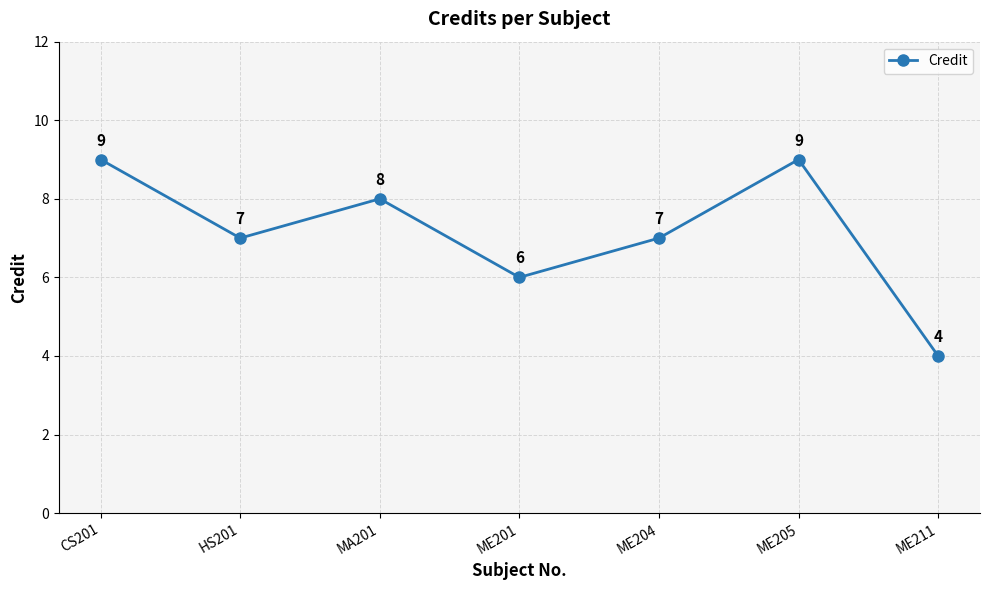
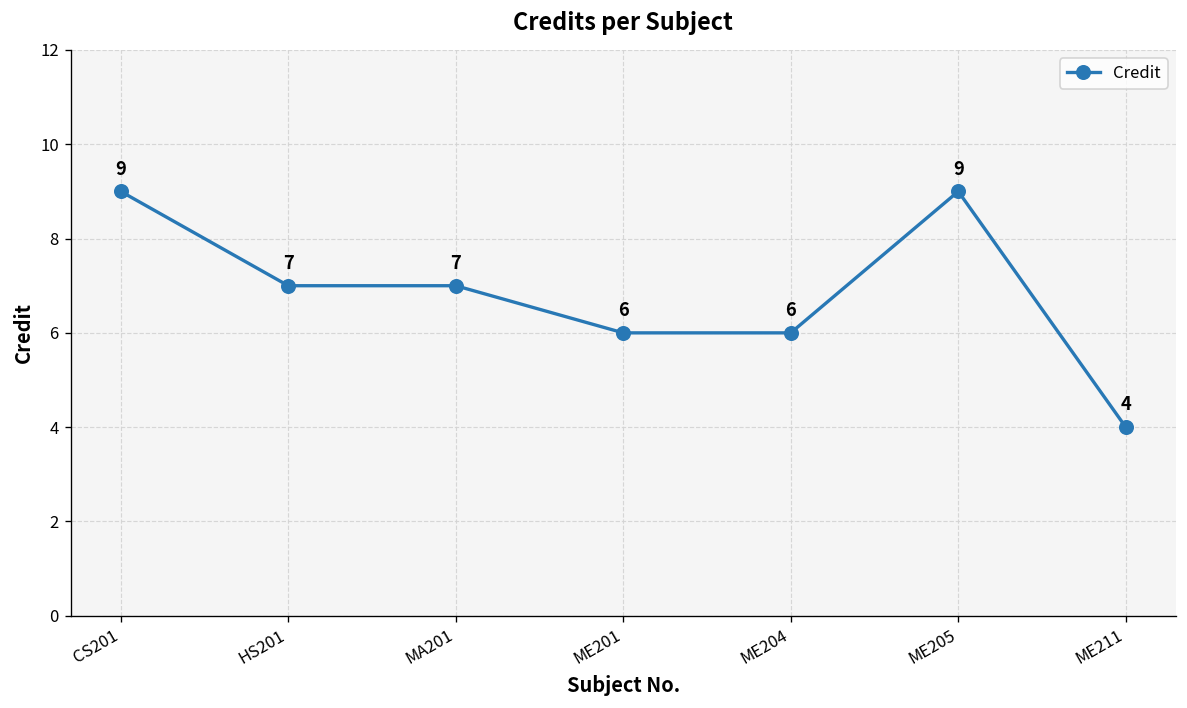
MA201: 8 -> 7
ME204: 7 -> 6
